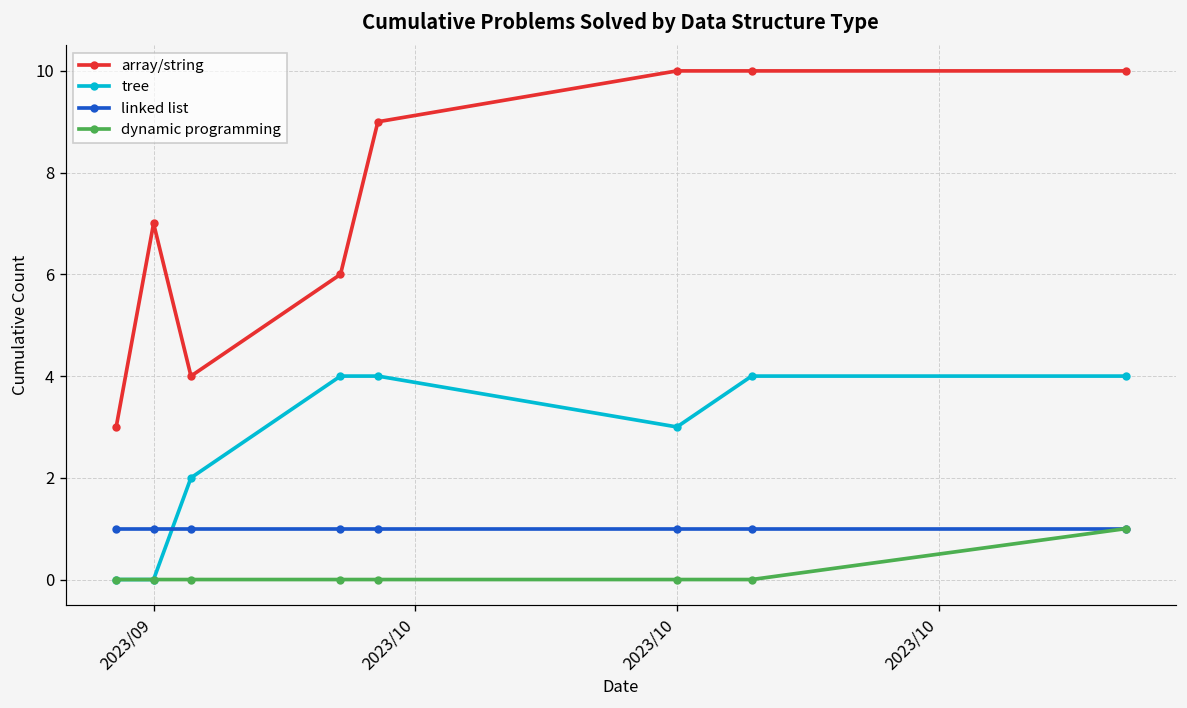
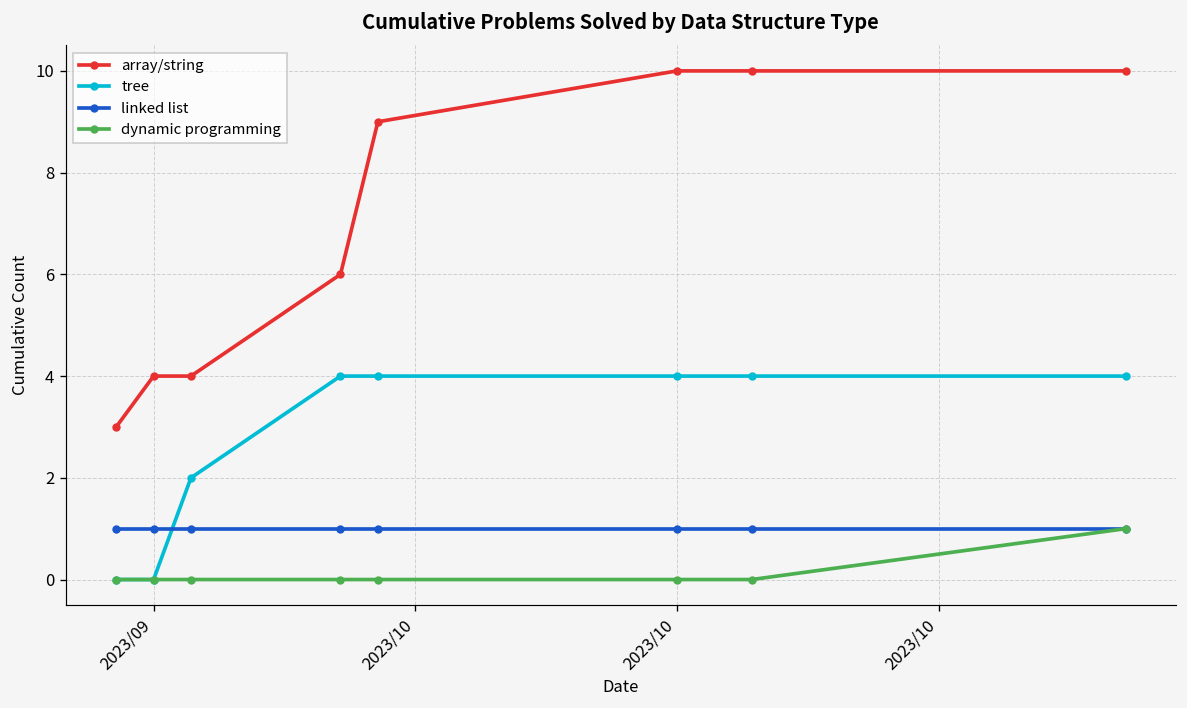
array/string, 2023/09: 7 -> 4
tree, 2023/10: 3 -> 4
